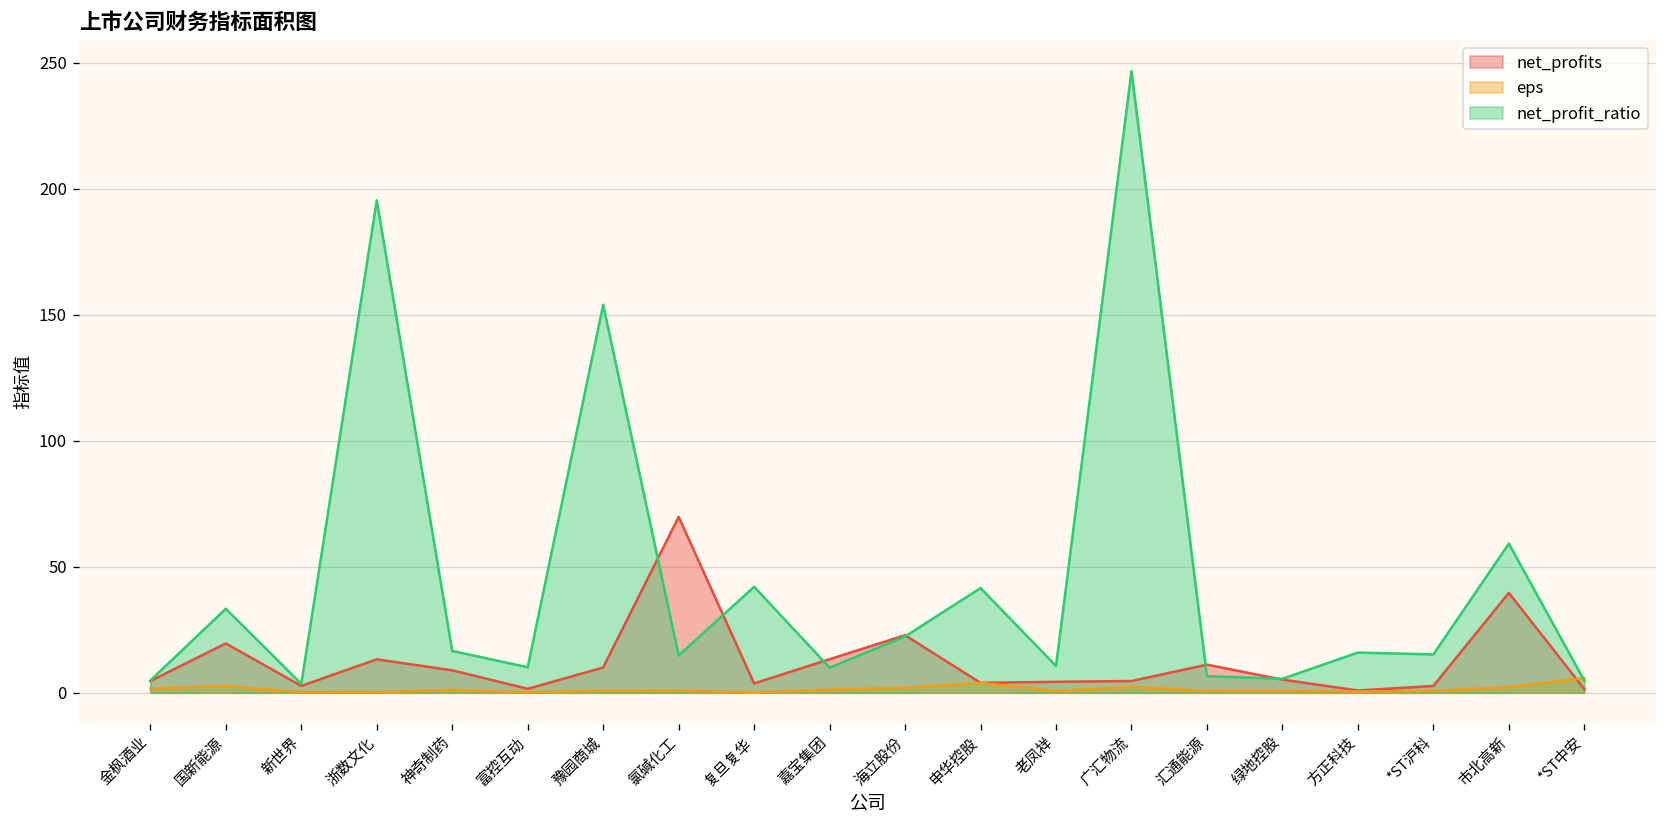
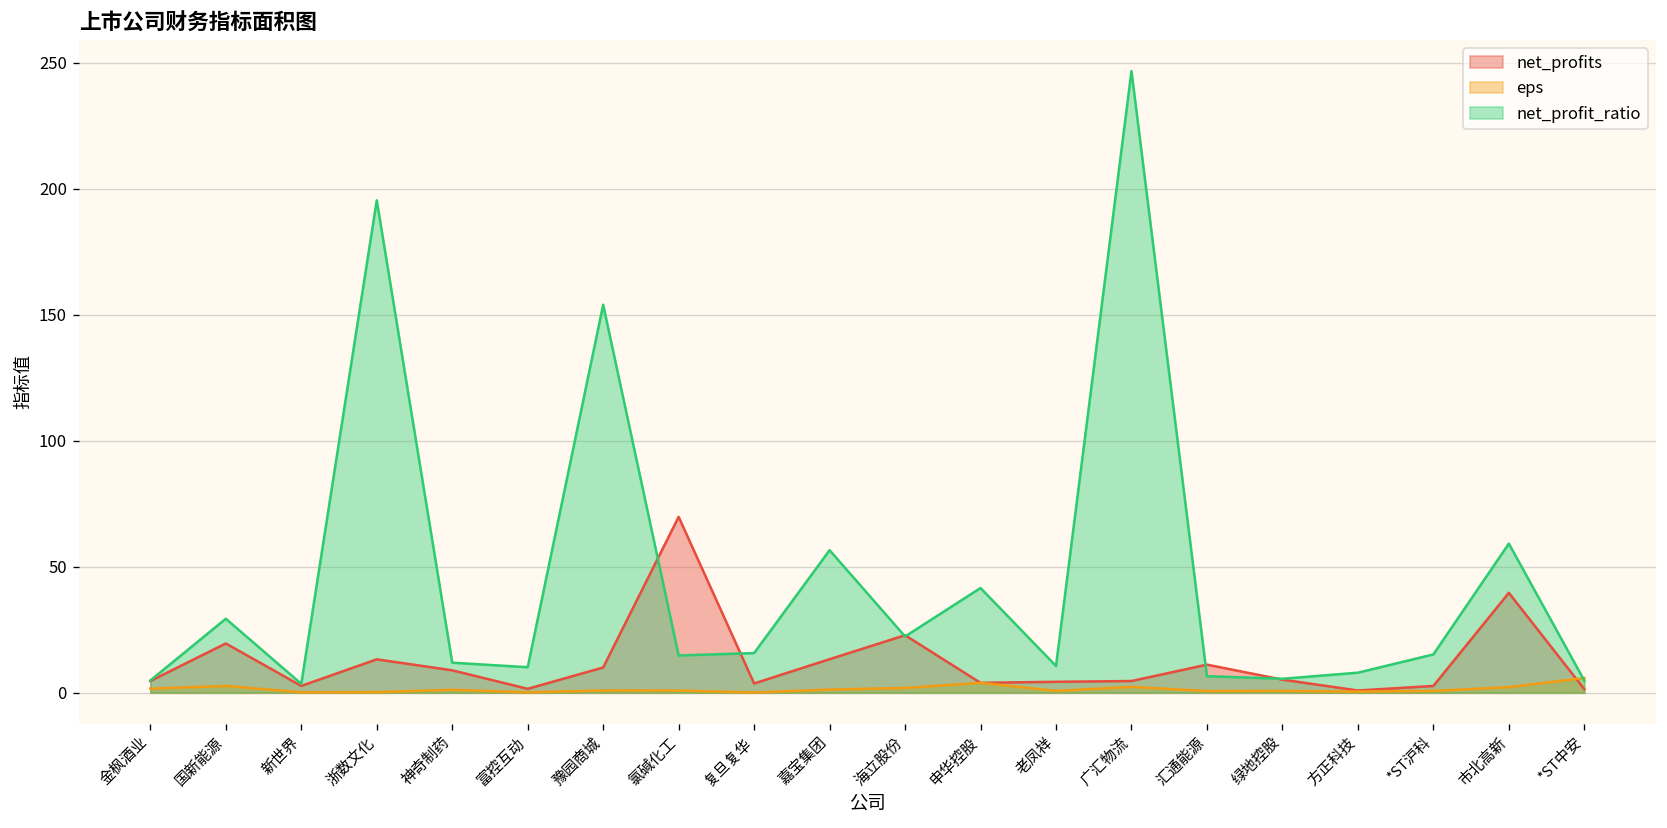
net_profit_ratio, 国新能源: 33 -> 29
net_profit_ratio, 神奇制药: 17 -> 12
net_profit_ratio, 复旦复华: 42 -> 16
net_profit_ratio, 嘉宝集团: 10 -> 57
net_profit_ratio, 方正科技: 16 -> 8
